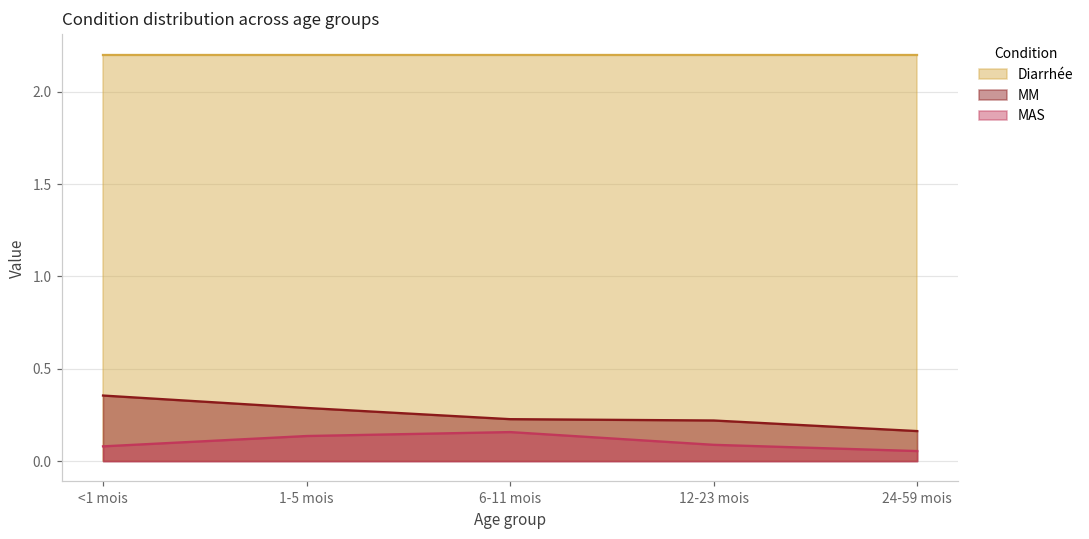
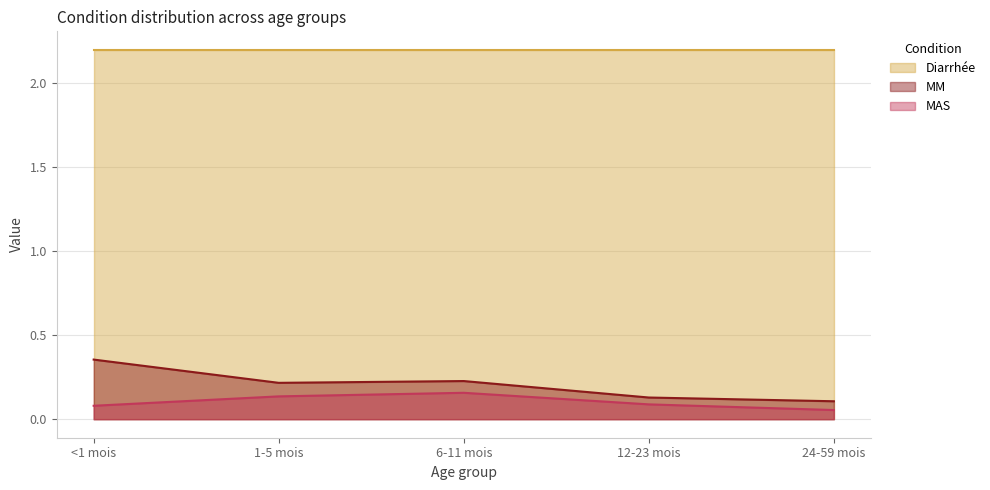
MM, 1-5 mois: 0.29 -> 0.22
MM, 12-23 mois: 0.22 -> 0.13
MM, 24-59 mois: 0.16 -> 0.11
